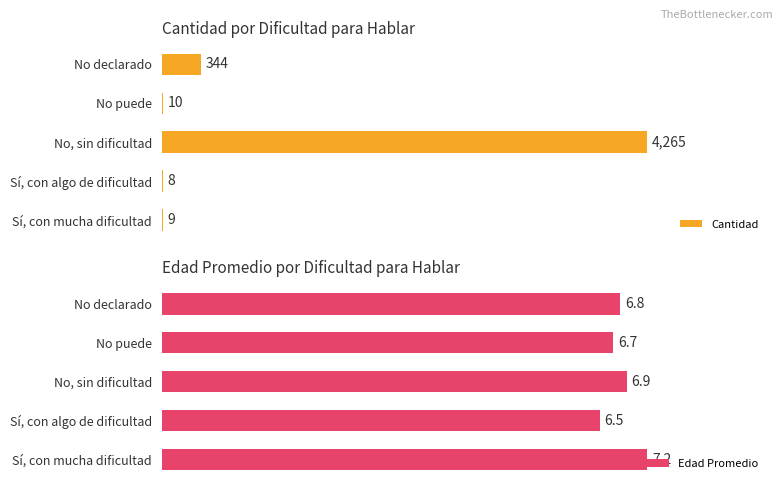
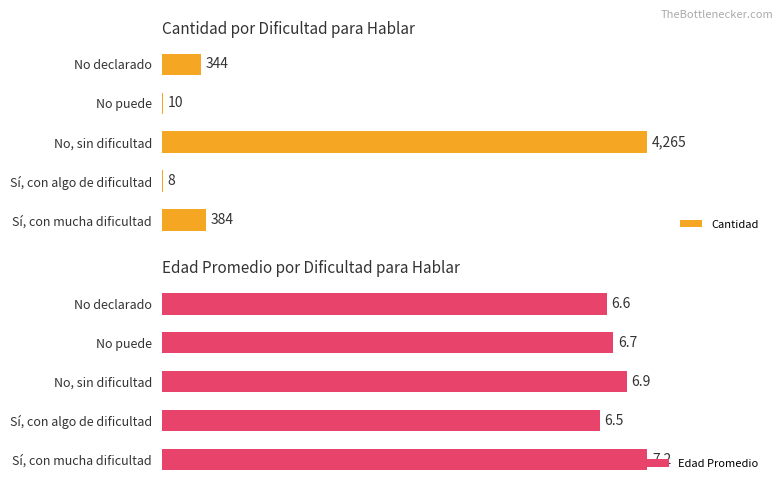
Cantidad por Dificultad para Hablar, Sí, con mucha dificultad: 9 -> 384
Edad Promedio por Dificultad para Hablar, No declarado: 6.8 -> 6.6
